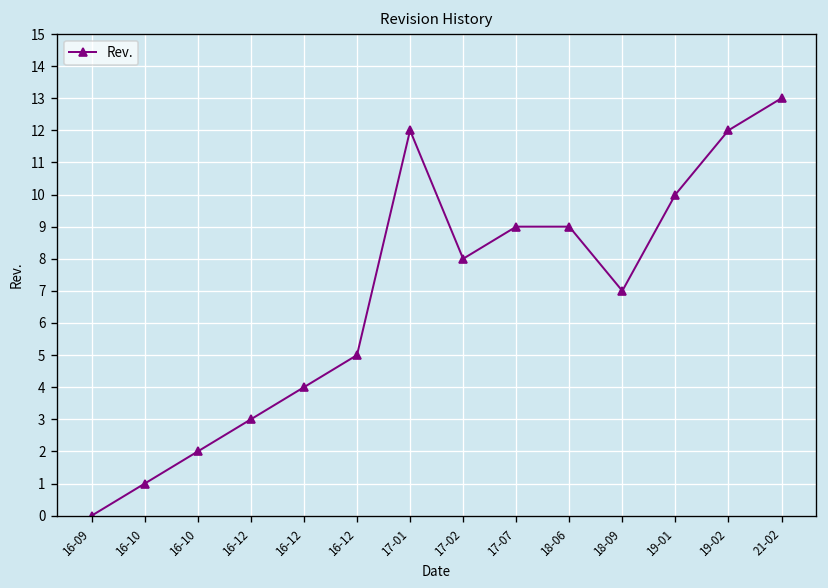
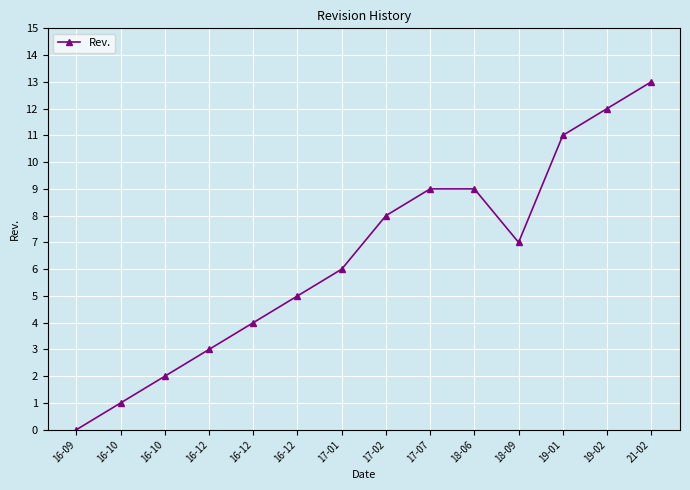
17-01: 12 -> 6
19-01: 10 -> 11
